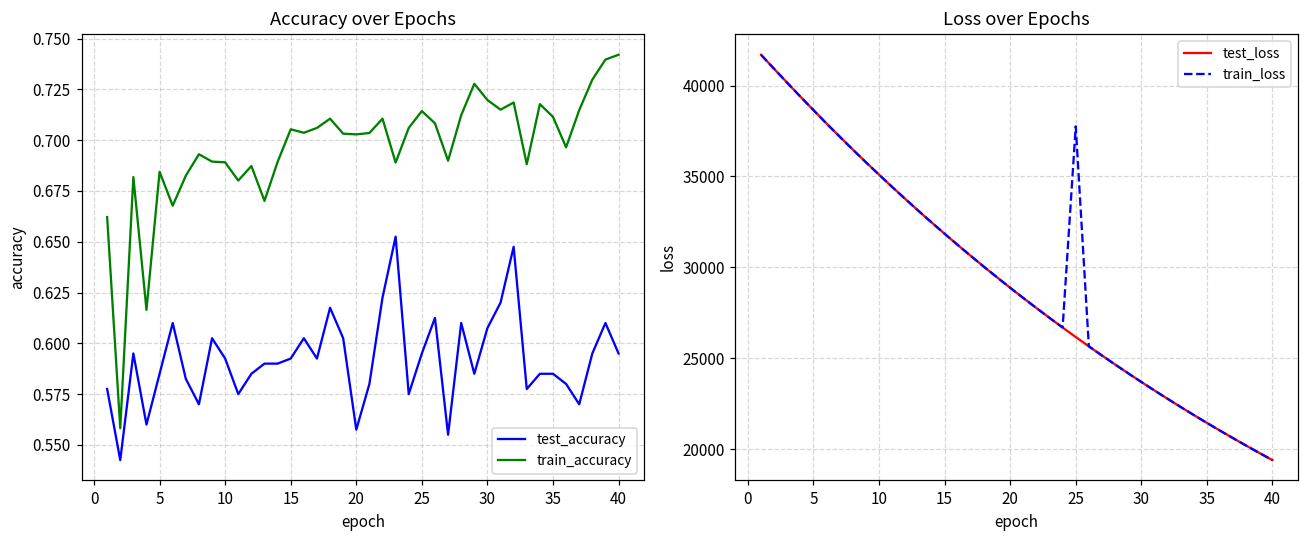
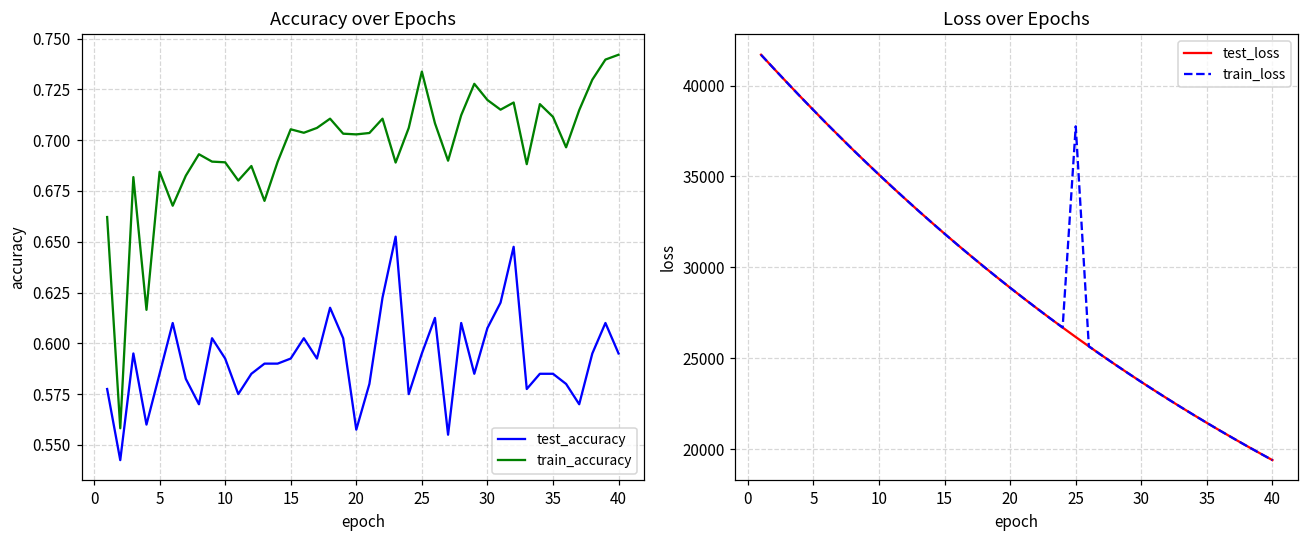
Accuracy over Epochs, train_accuracy, 25: 0.714 -> 0.734
